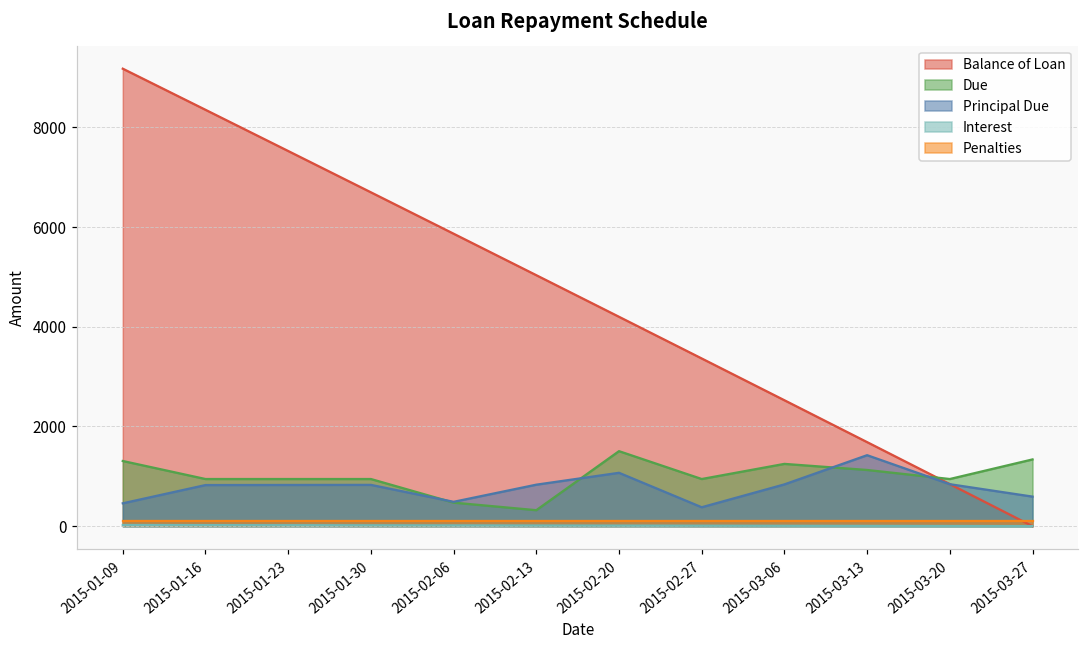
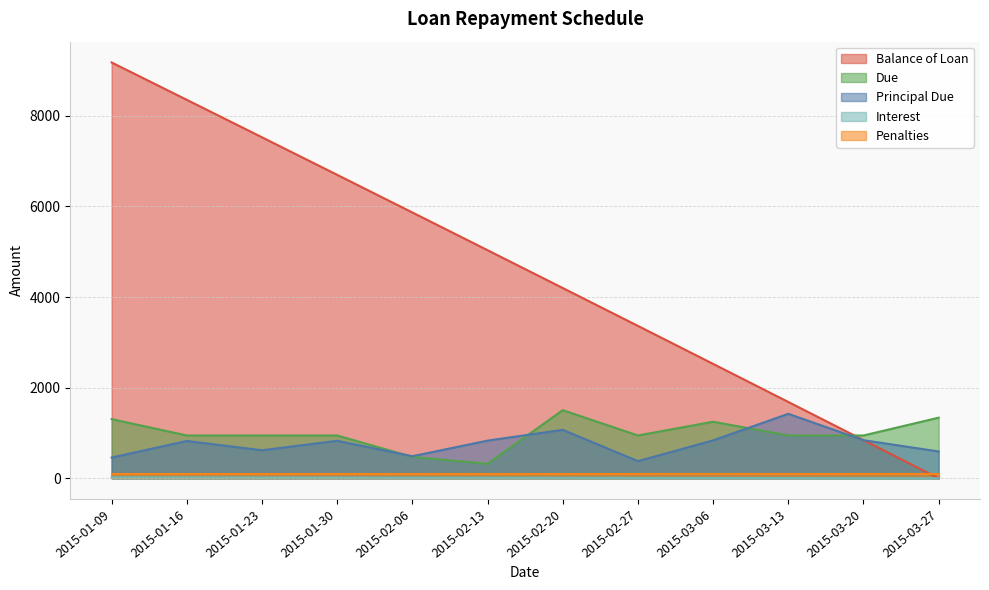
Principal Due, 2015-01-23: 800 -> 600
Due, 2015-03-13: 1100 -> 900
